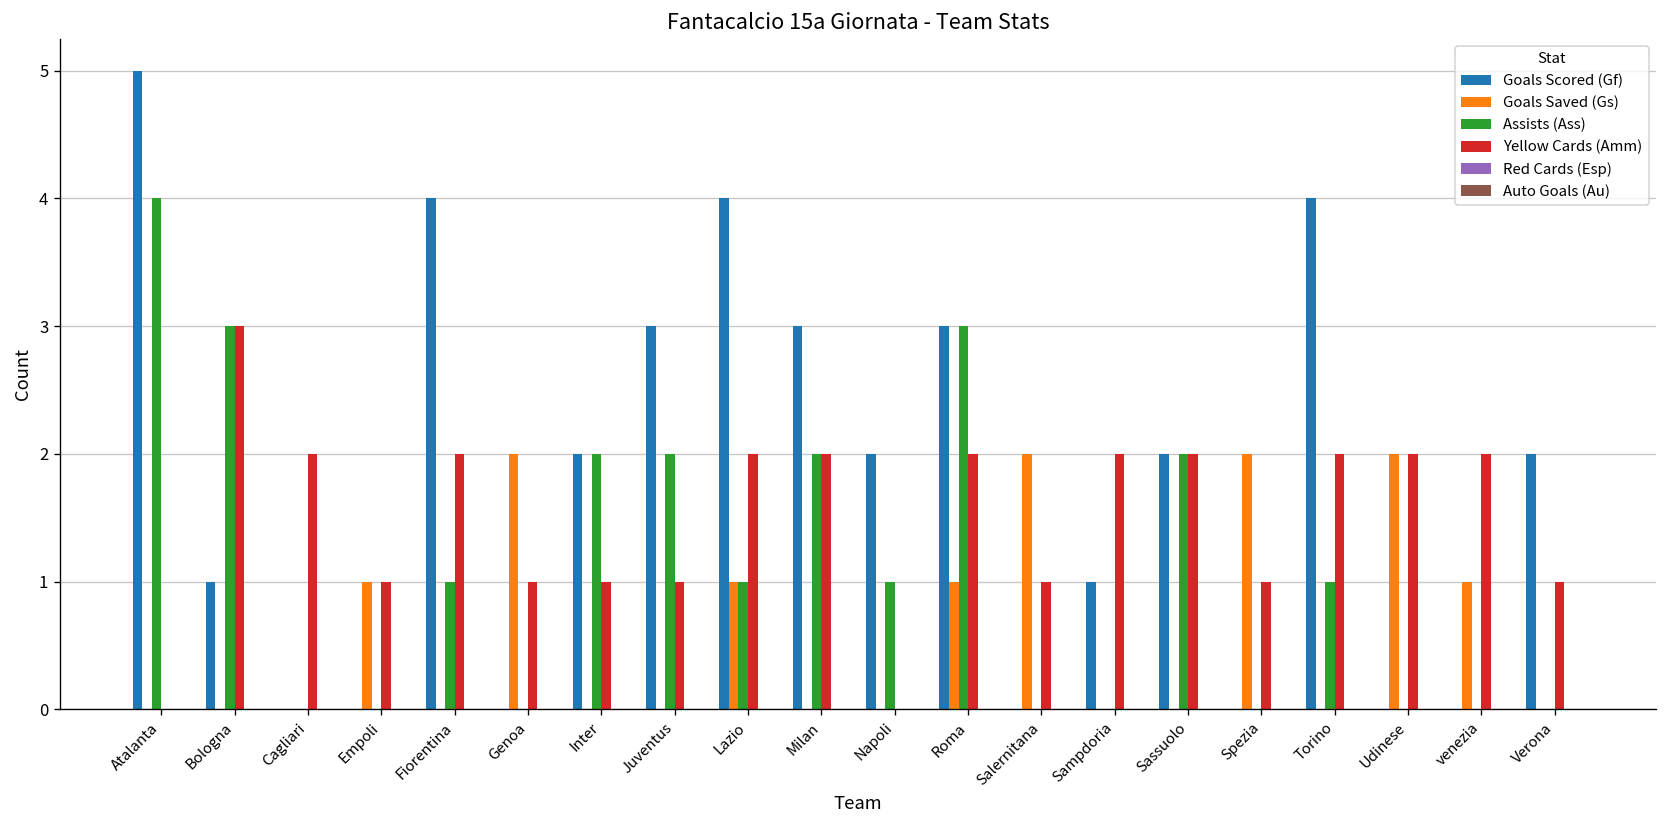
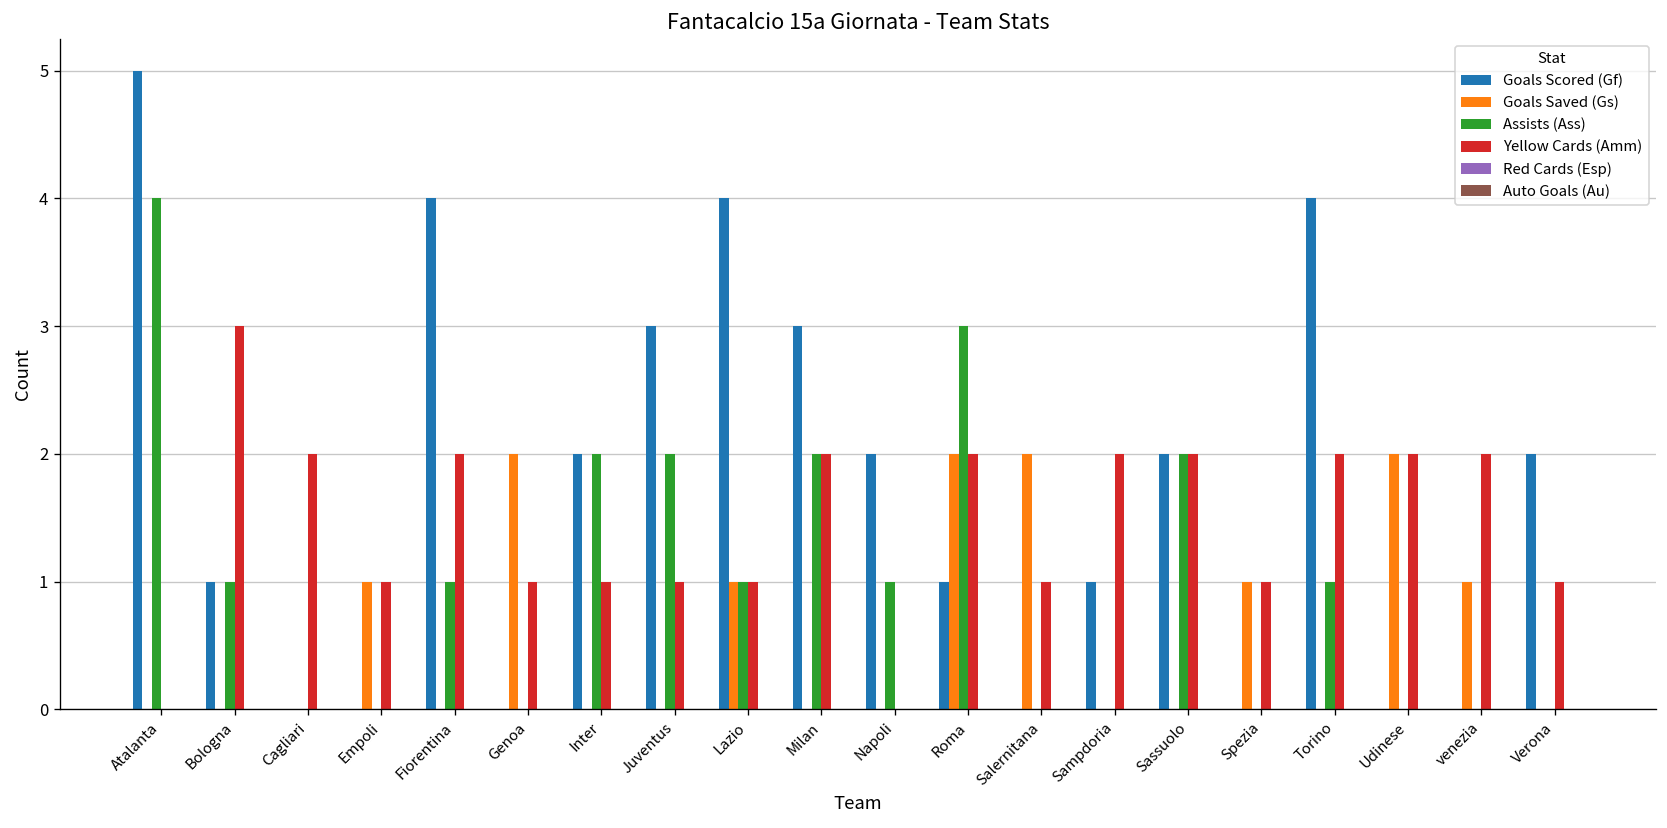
Assists (Ass), Bologna: 3 -> 1
Yellow Cards (Amm), Lazio: 2 -> 1
Goals Scored (Gf), Roma: 3 -> 1
Goals Saved (Gs), Roma: 1 -> 2
Goals Saved (Gs), Spezia: 2 -> 1
